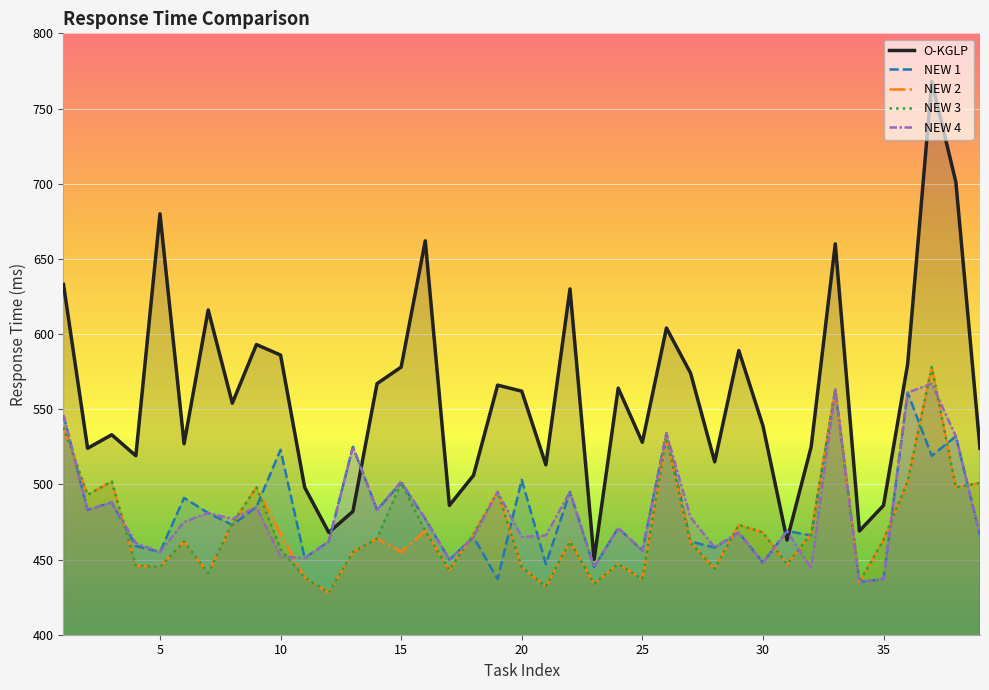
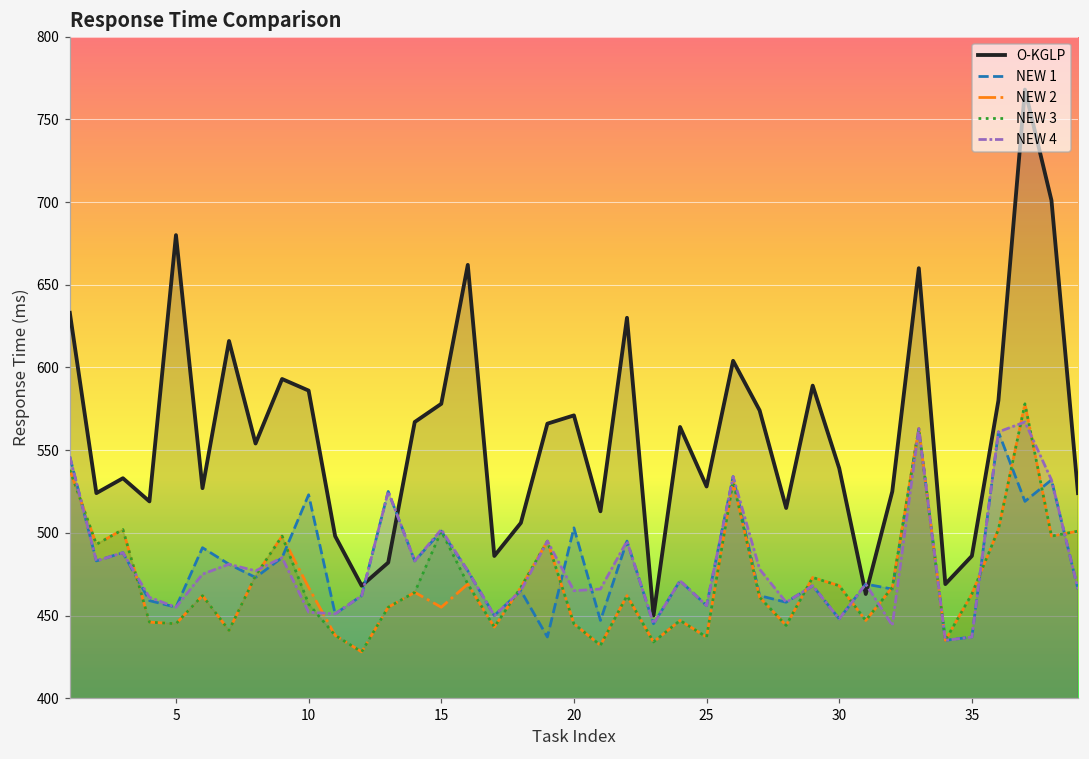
O-KGLP, 20: 562 -> 571
